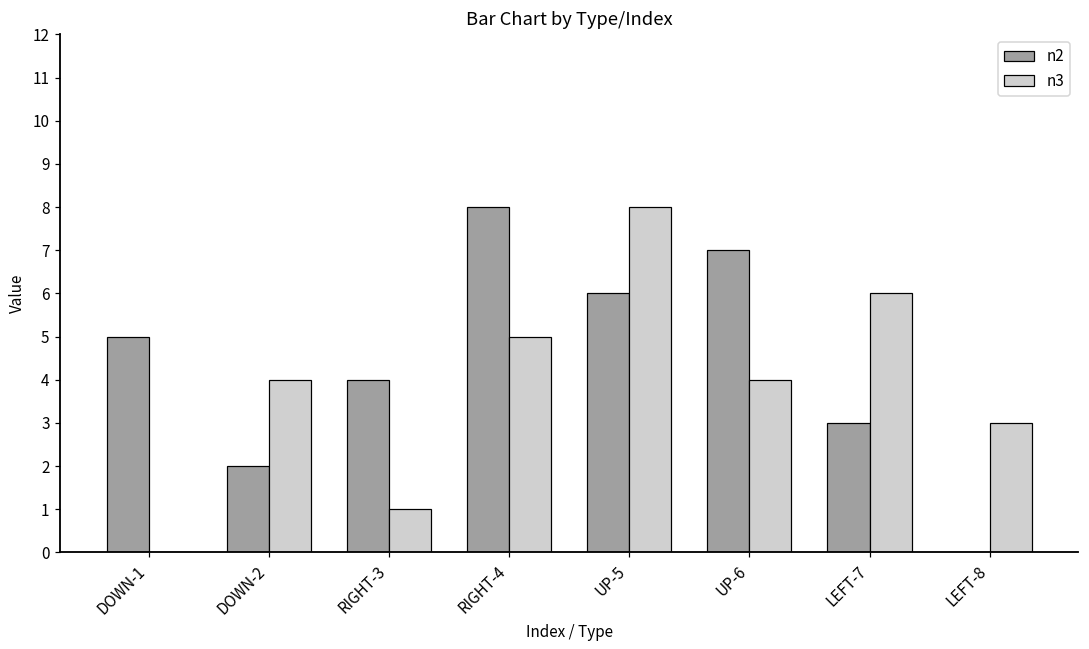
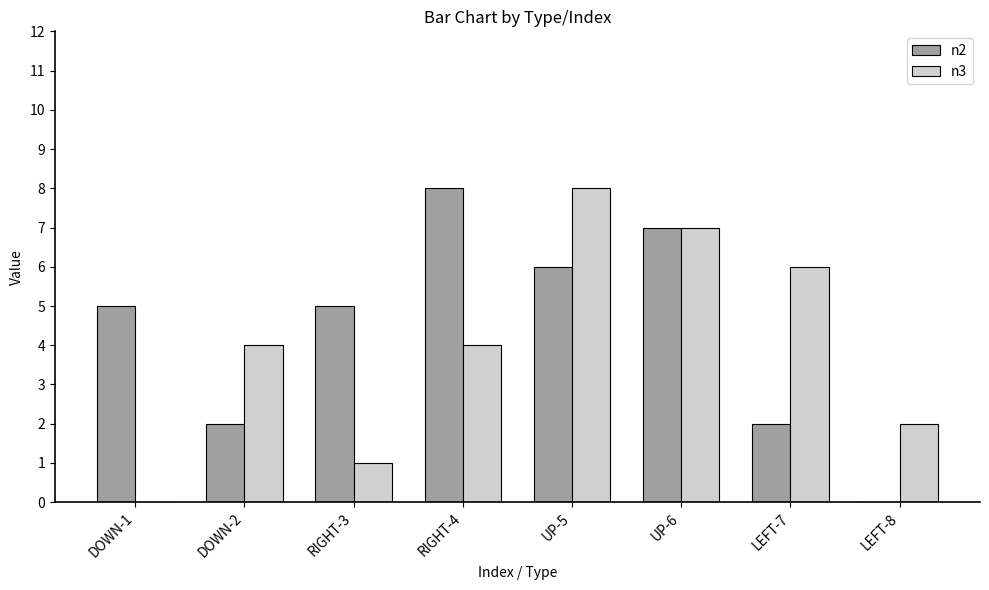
n2, RIGHT-3: 4 -> 5
n3, RIGHT-4: 5 -> 4
n3, UP-6: 4 -> 7
n2, LEFT-7: 3 -> 2
n3, LEFT-8: 3 -> 2
